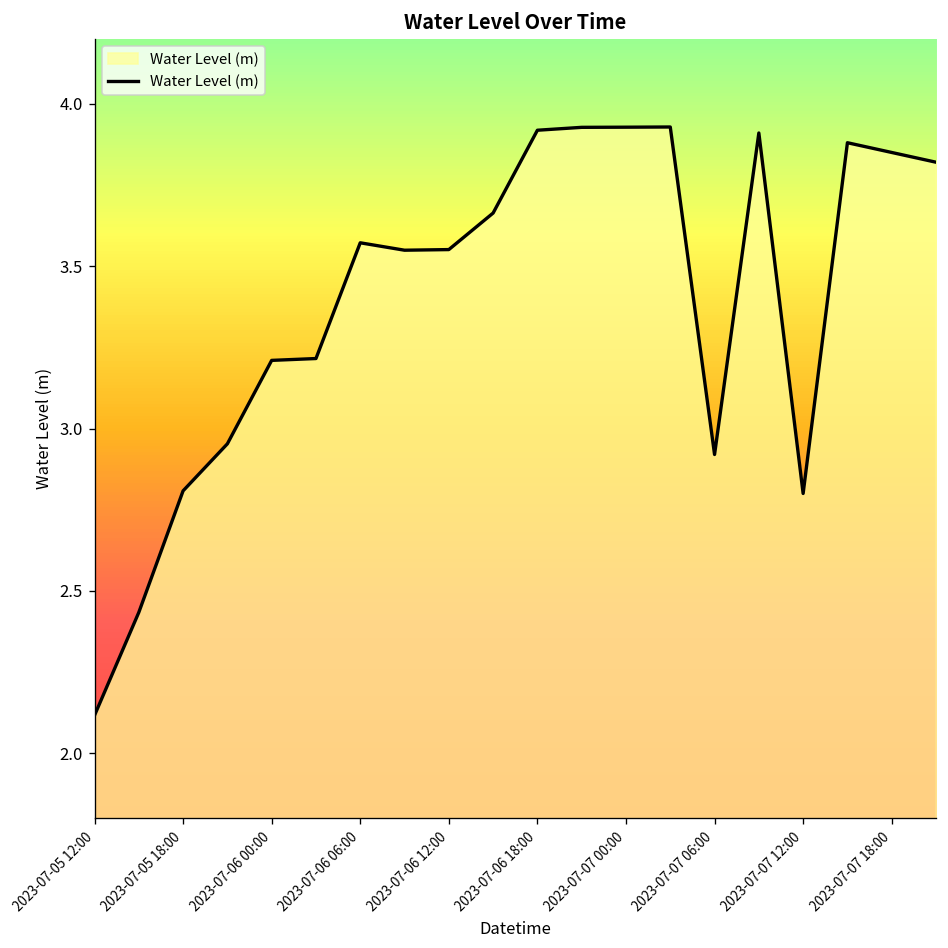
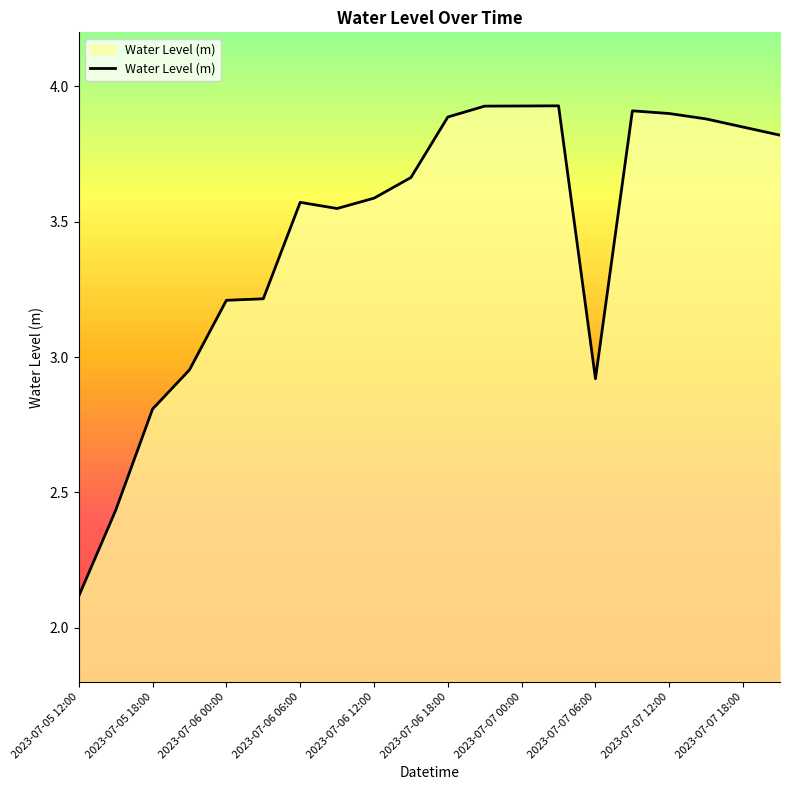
2023-07-06 12:00: 3.55 -> 3.59
2023-07-06 18:00: 3.92 -> 3.89
2023-07-07 12:00: 2.8 -> 3.9
